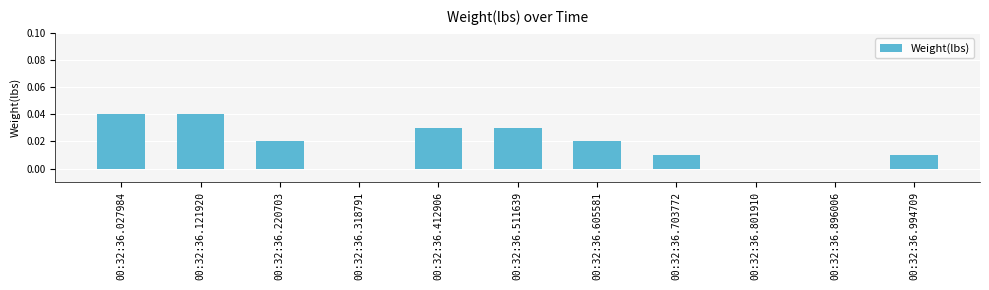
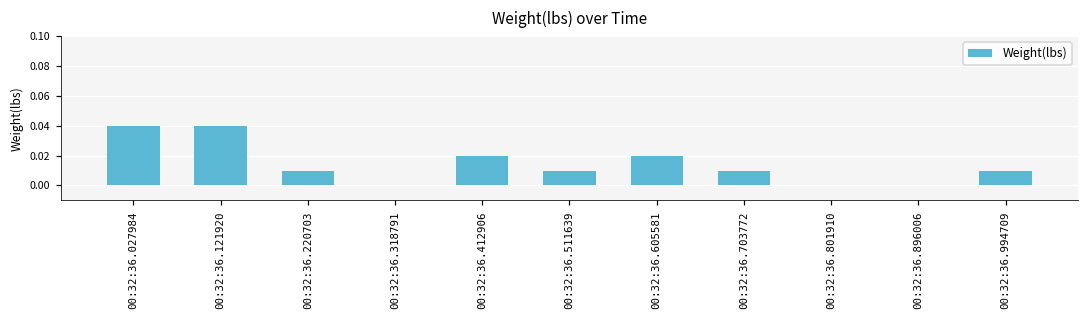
00:32:36.220703: 0.02 -> 0.01
00:32:36.412906: 0.03 -> 0.02
00:32:36.511639: 0.03 -> 0.01
